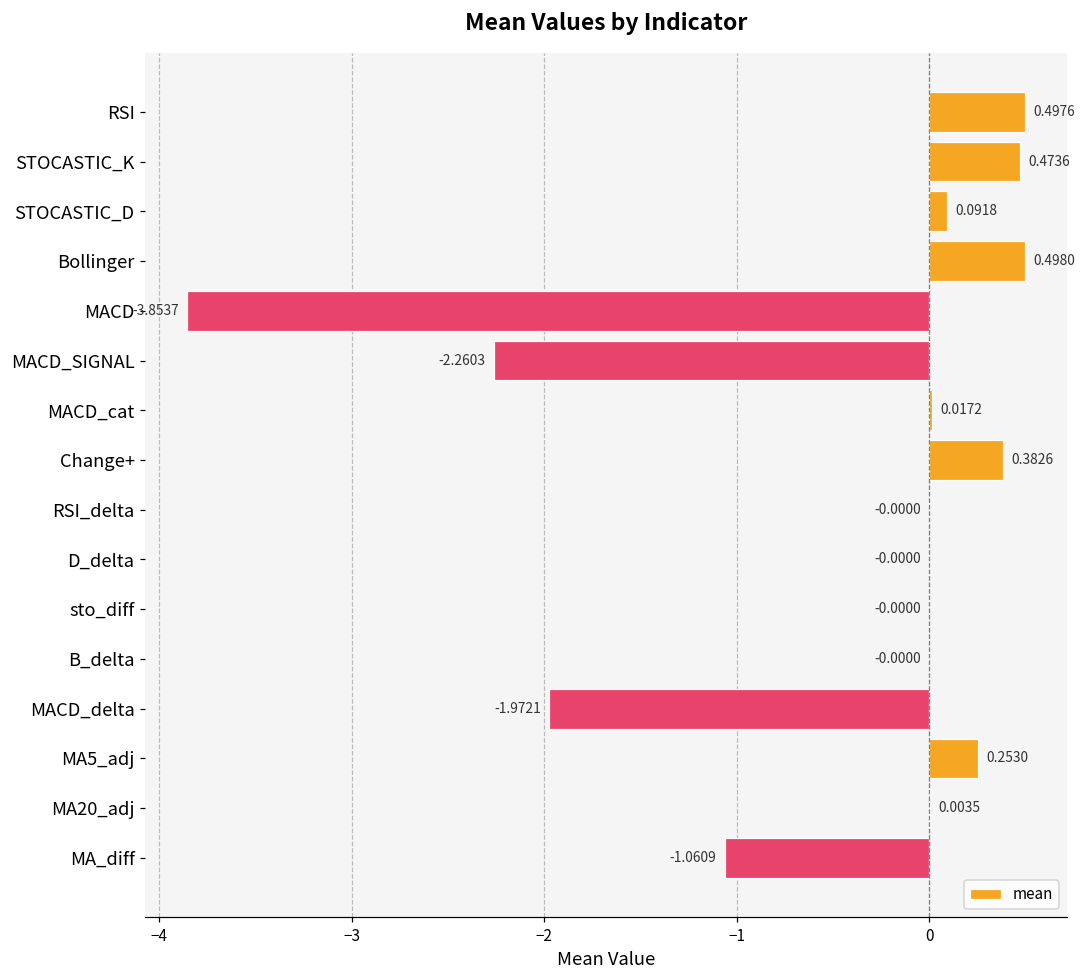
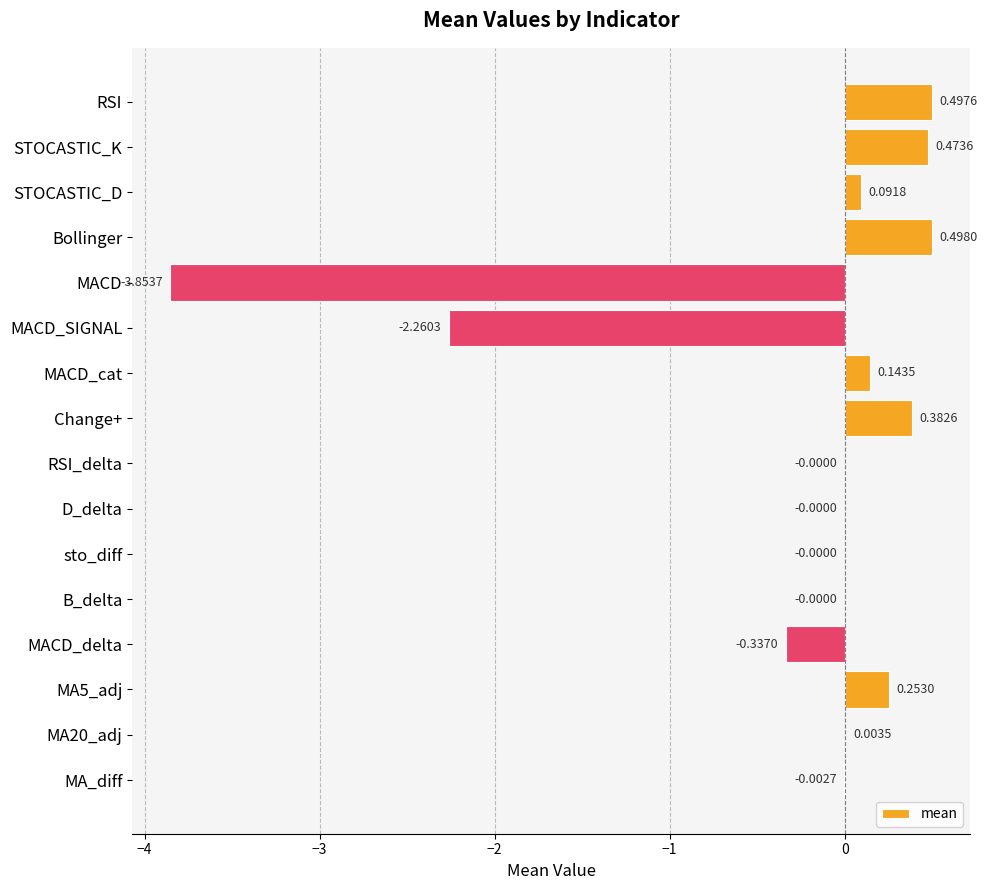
MACD_cat: 0.0172 -> 0.1435
MACD_delta: -1.9721 -> -0.3370
MA_diff: -1.0609 -> -0.0027
